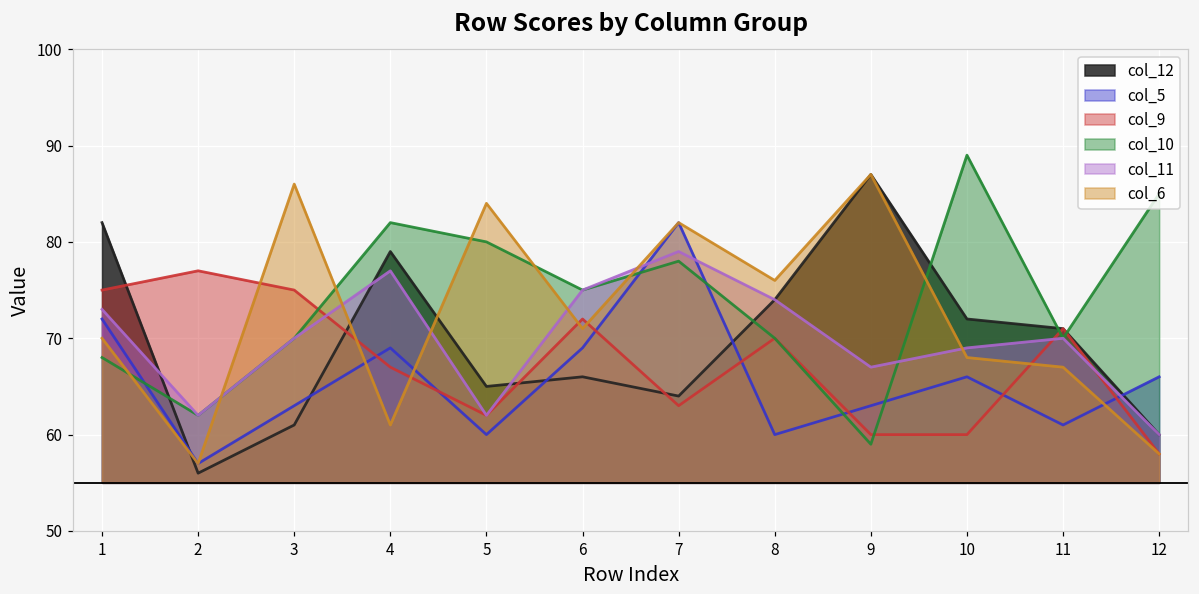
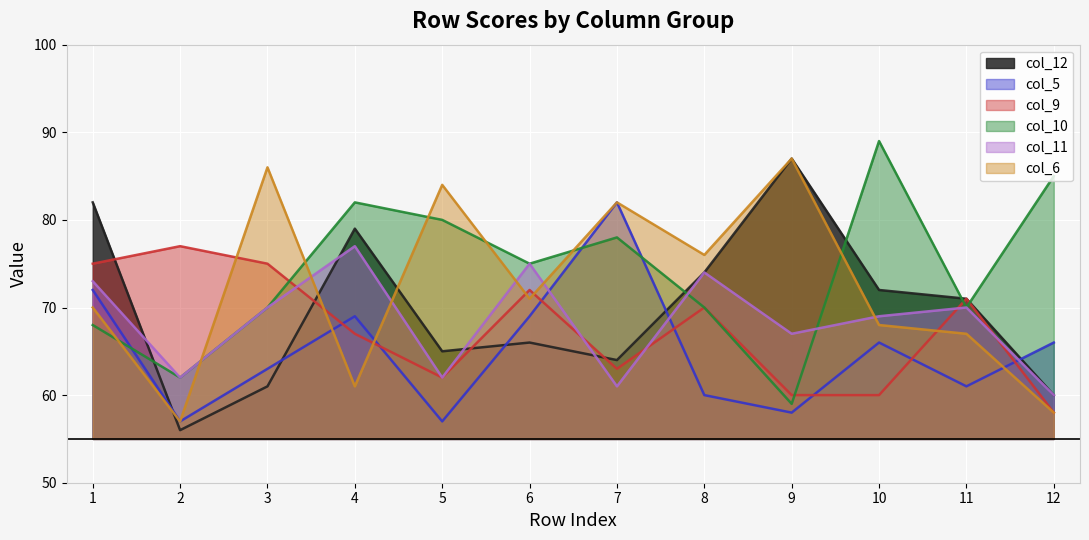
col_5, 5: 60 -> 57
col_11, 7: 79 -> 61
col_5, 9: 63 -> 58
